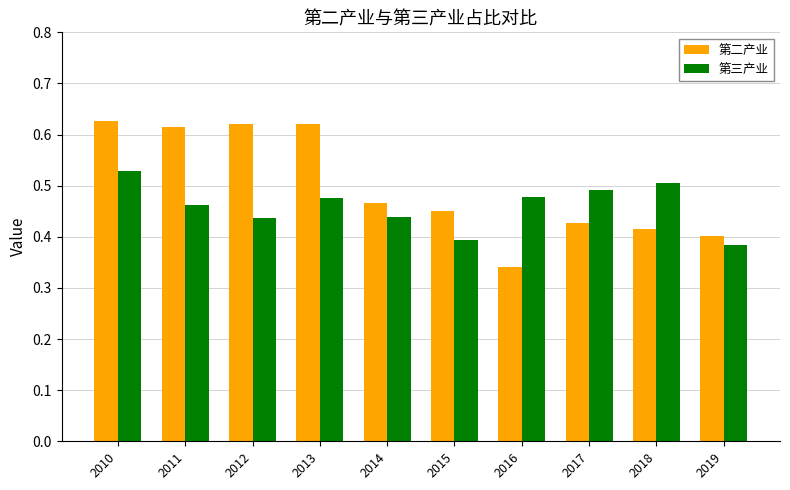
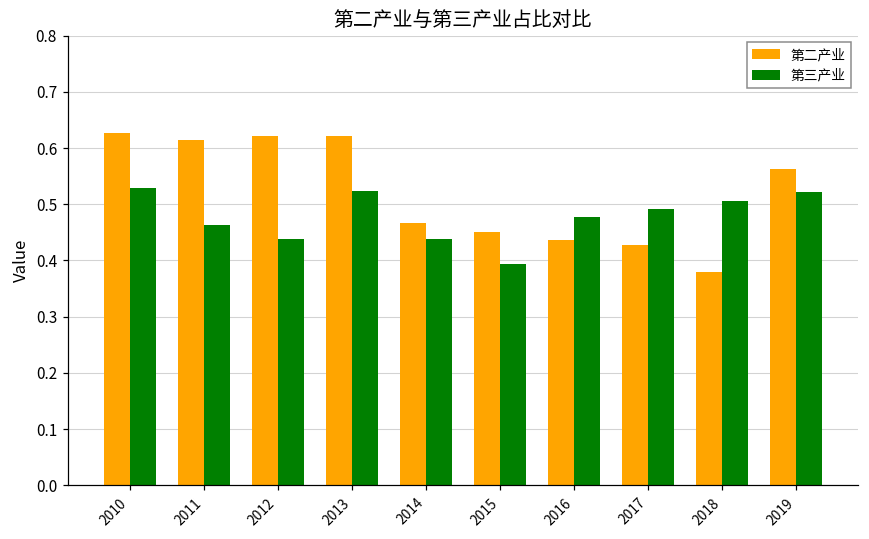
第三产业, 2013: 0.48 -> 0.52
第二产业, 2016: 0.34 -> 0.44
第二产业, 2018: 0.41 -> 0.38
第二产业, 2019: 0.40 -> 0.56
第三产业, 2019: 0.38 -> 0.52
